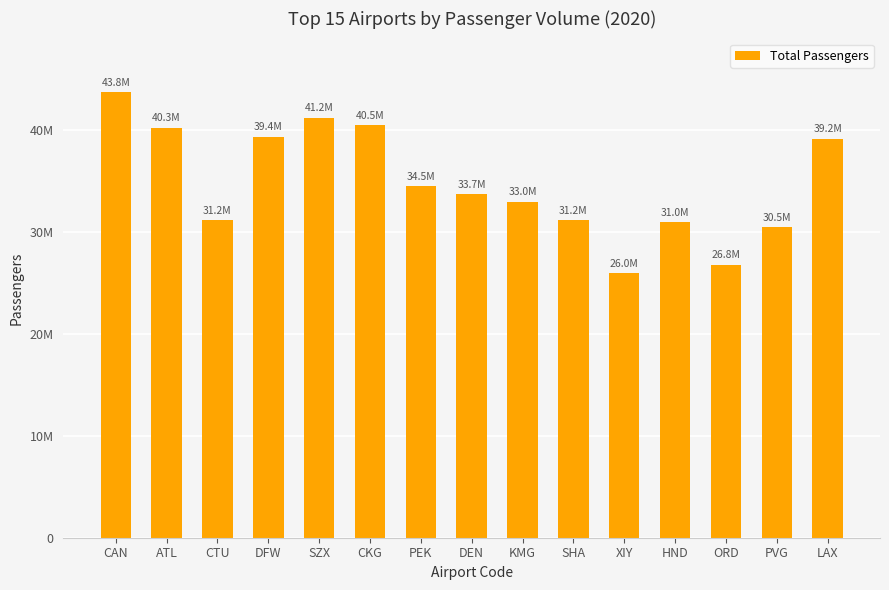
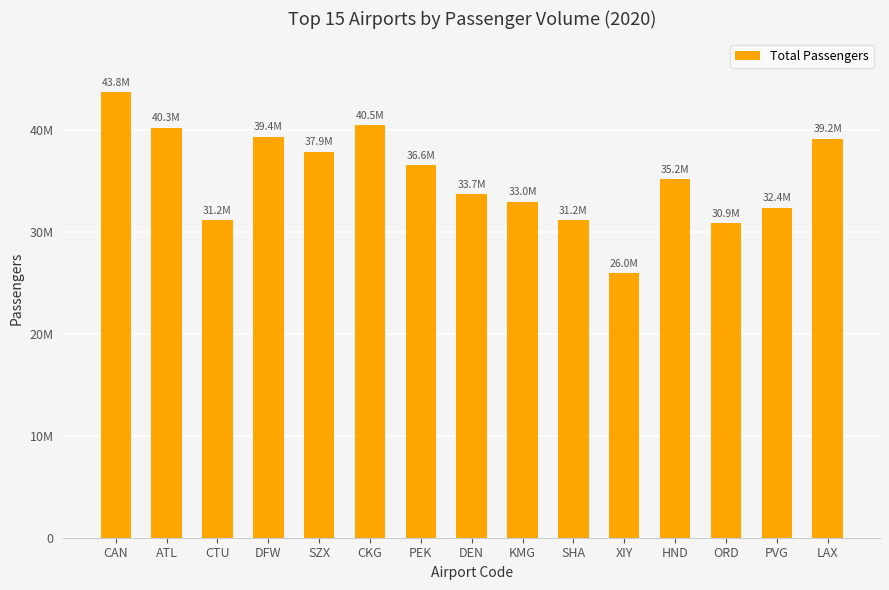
SZX: 41.2M -> 37.9M
PEK: 34.5M -> 36.6M
HND: 31.0M -> 35.2M
ORD: 26.8M -> 30.9M
PVG: 30.5M -> 32.4M
